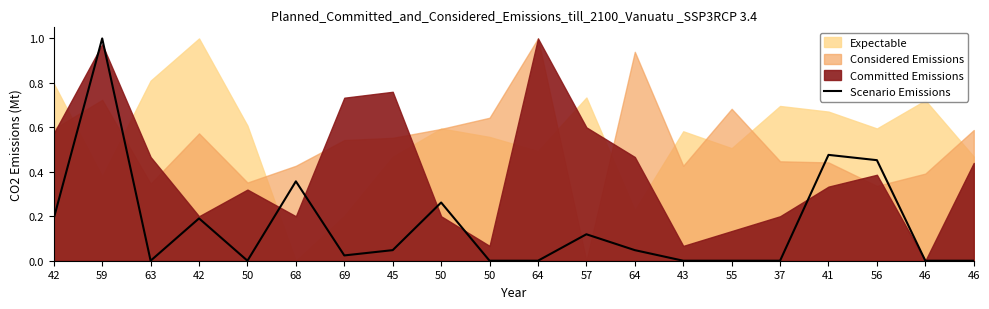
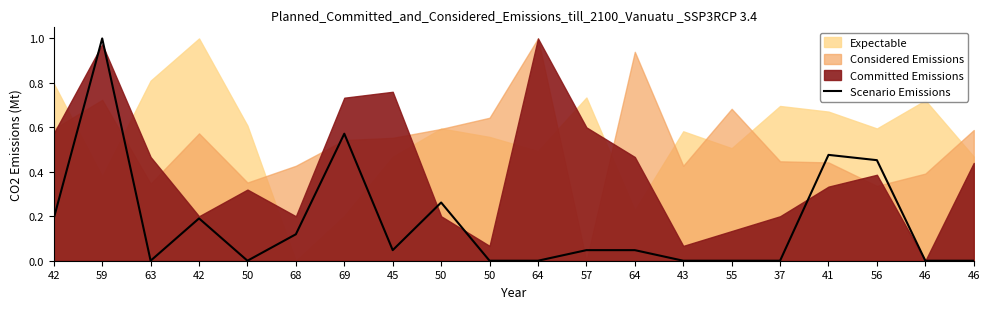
Scenario Emissions, 68: 0.36 -> 0.12
Scenario Emissions, 69: 0.02 -> 0.57
Scenario Emissions, 57: 0.12 -> 0.05
